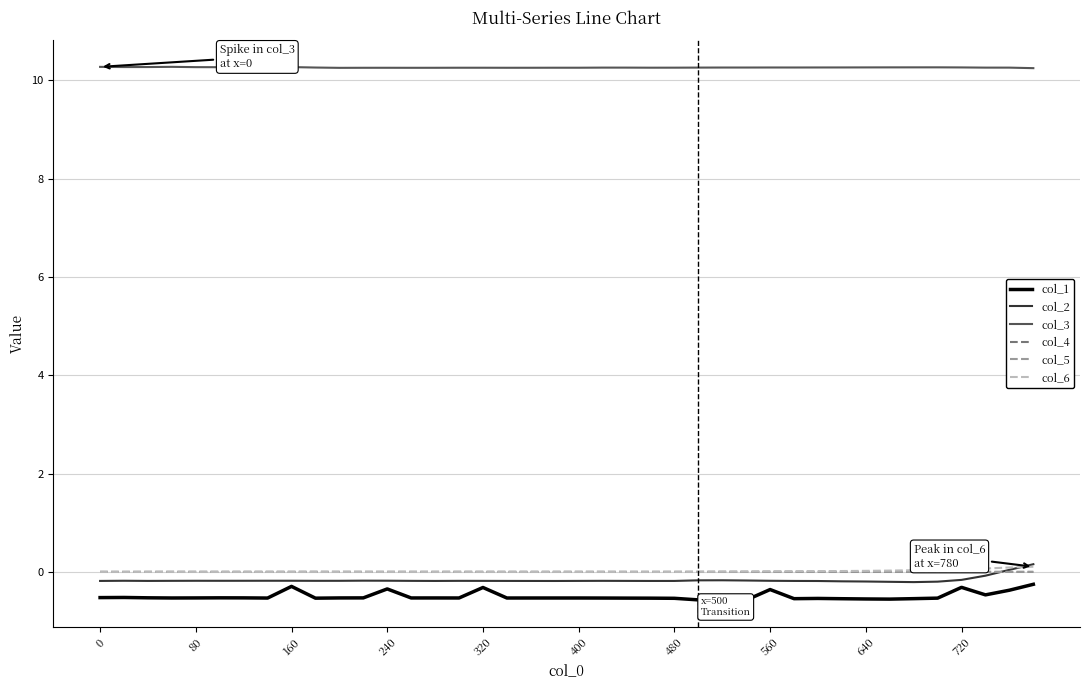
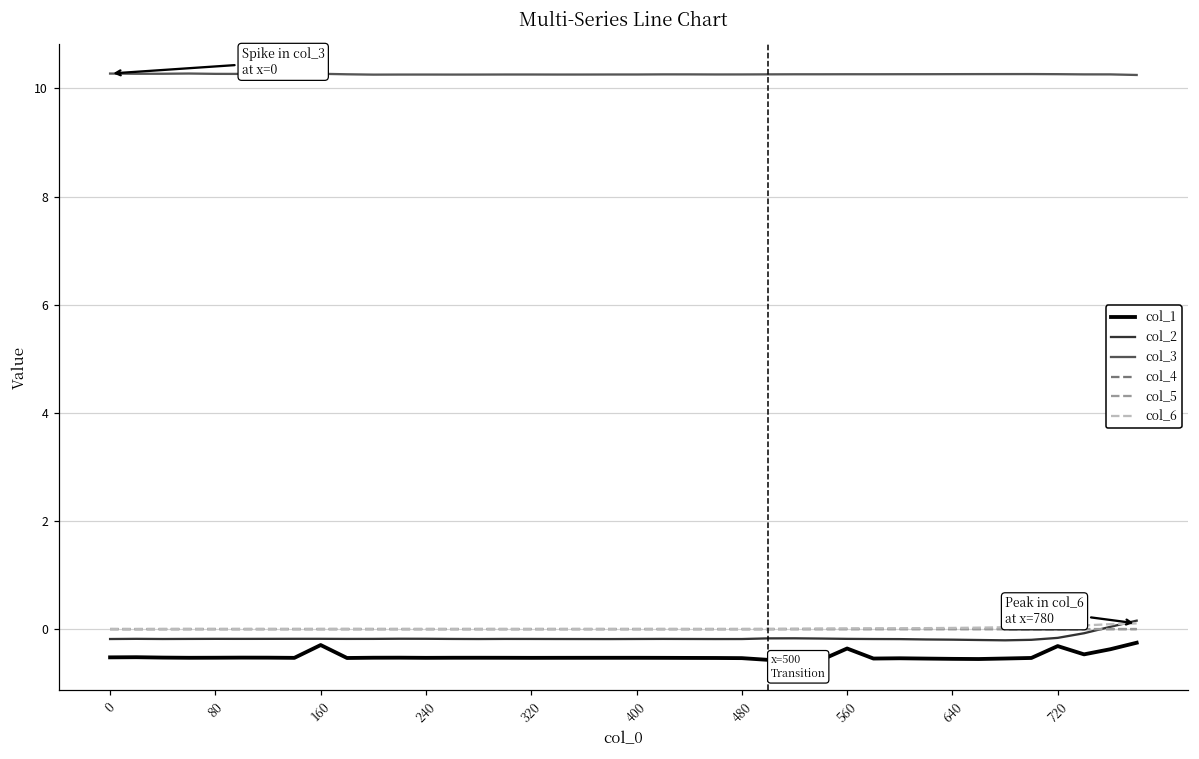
col_1, 240: -0.3 -> -0.5
col_1, 320: -0.3 -> -0.5
